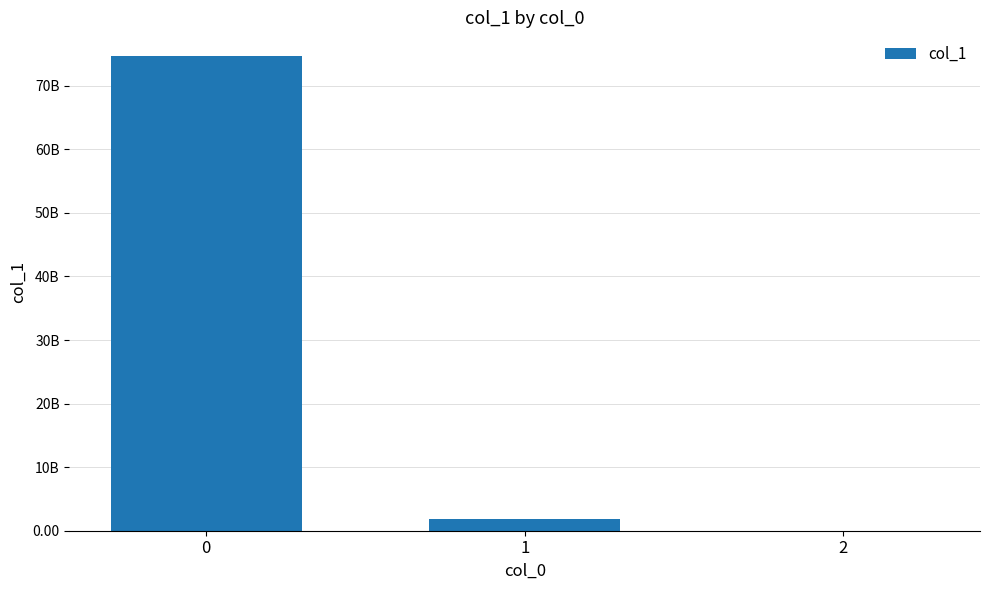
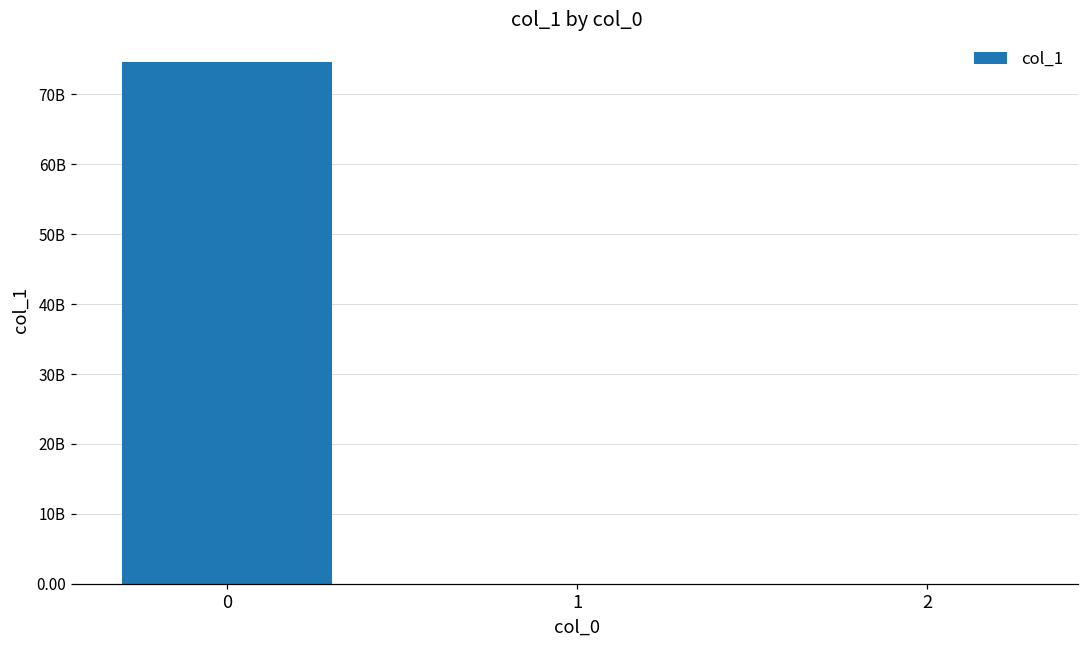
1: 2000000000 -> 0
